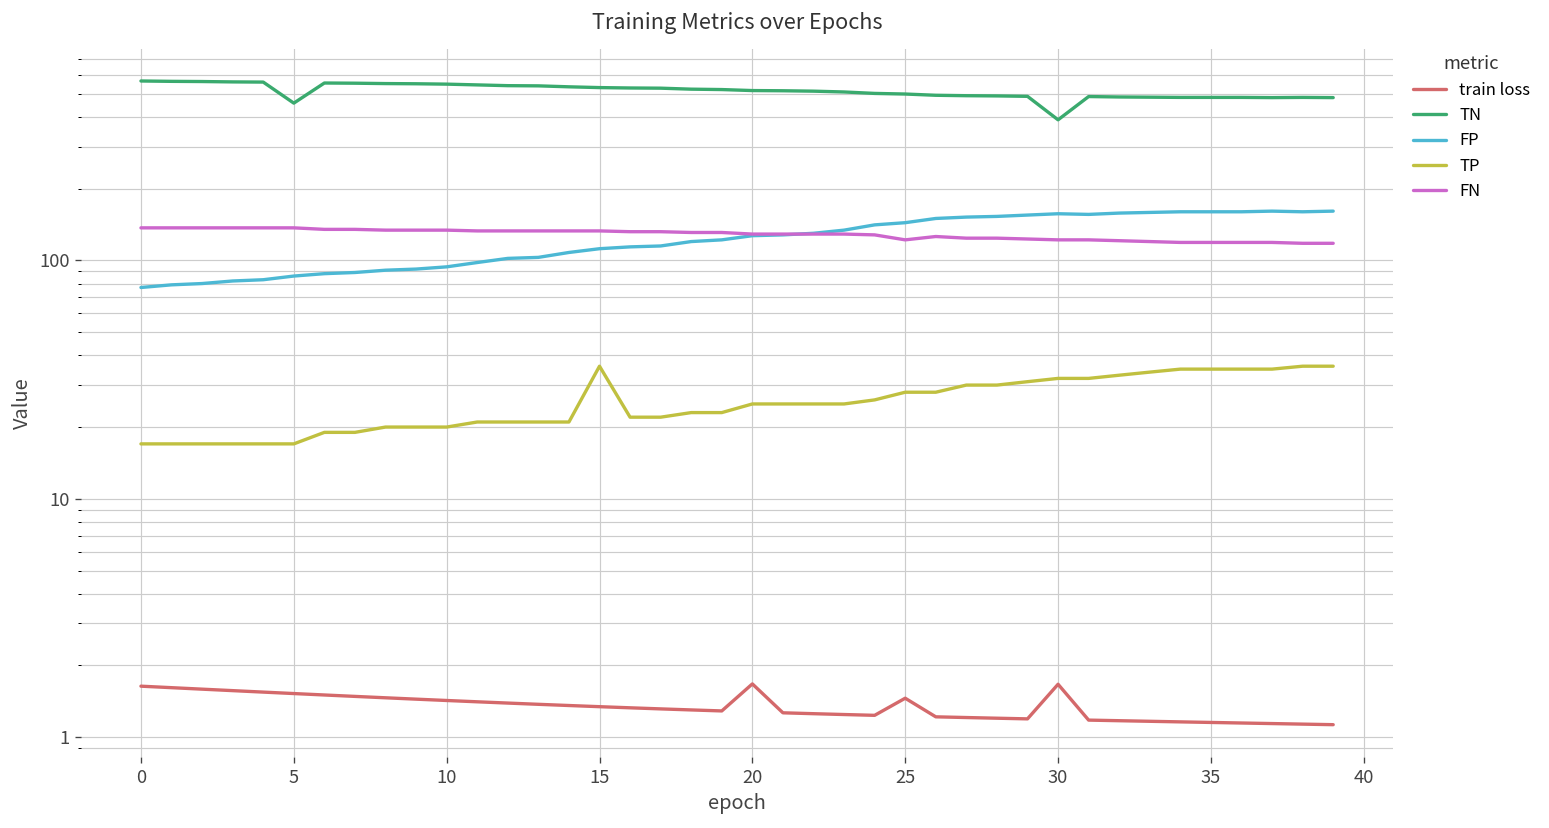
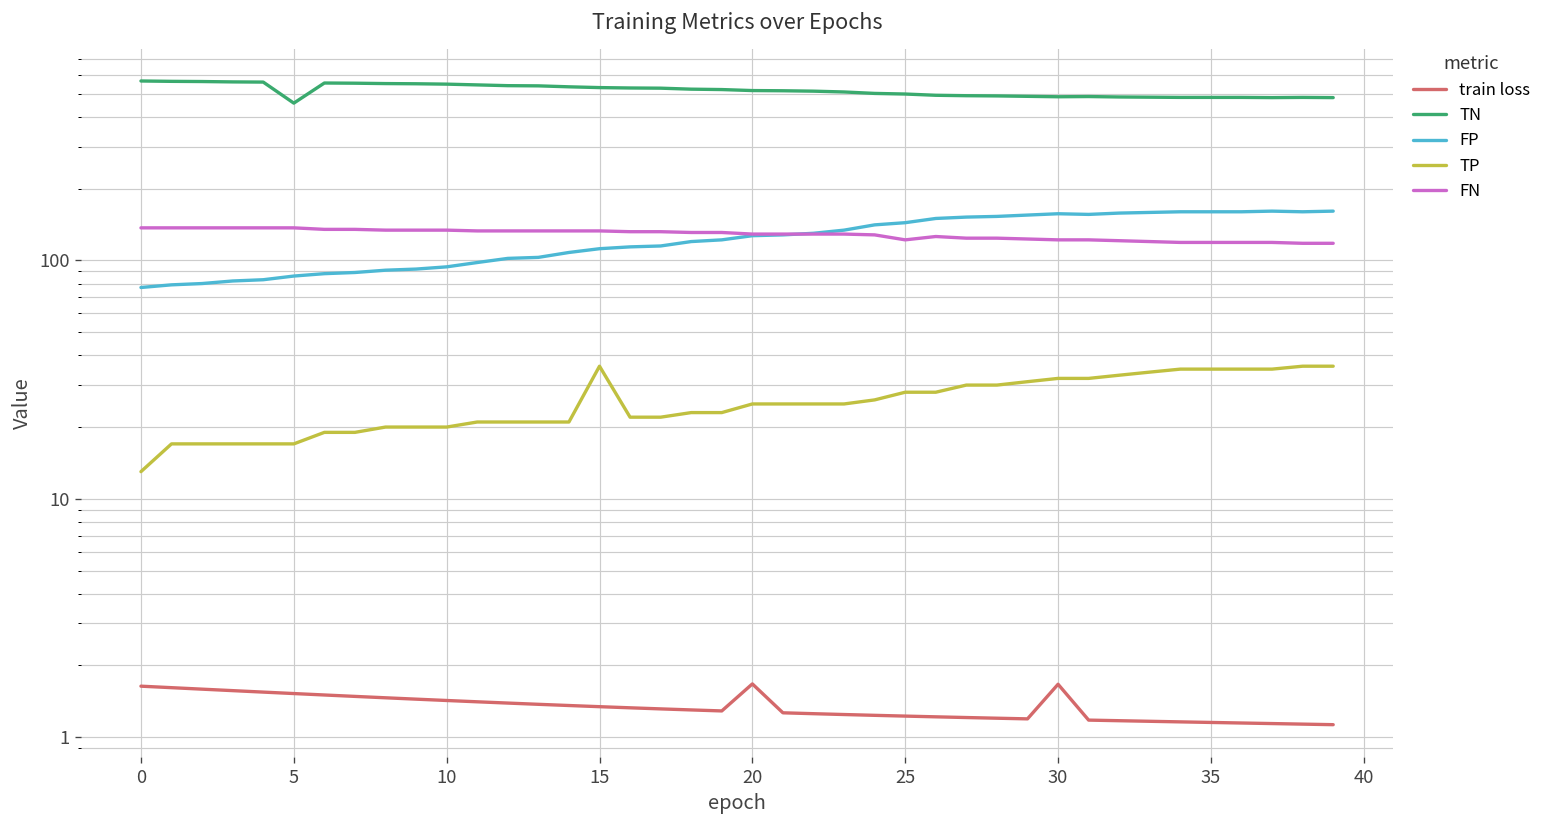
TP, 0: 17 -> 13
train loss, 25: 1.5 -> 1.2
TN, 30: 390 -> 490
